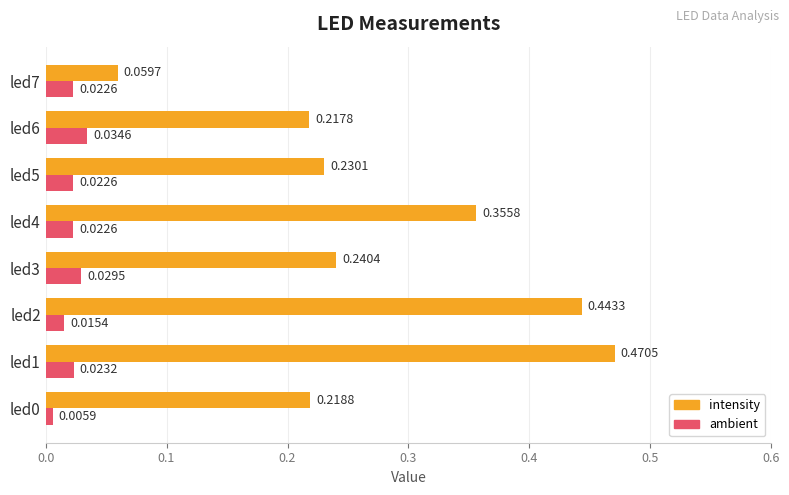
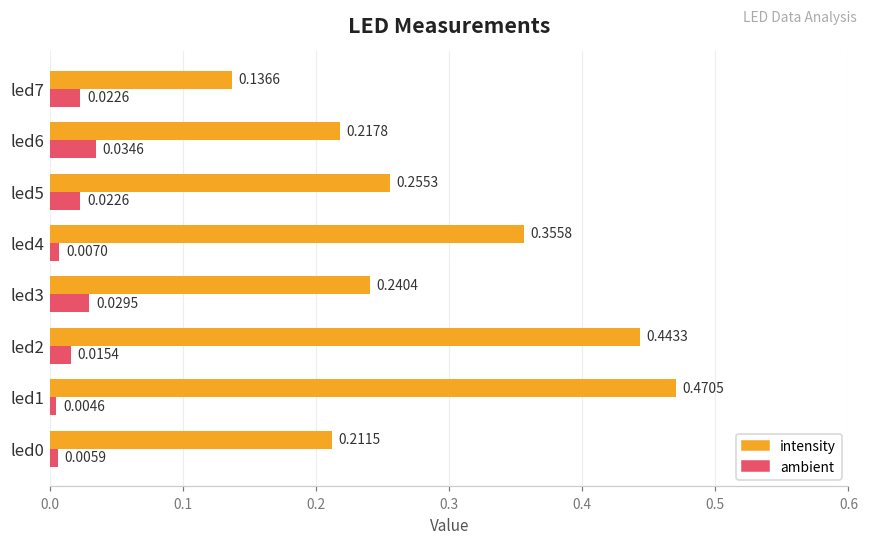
intensity, led7: 0.0597 -> 0.1366
intensity, led5: 0.2301 -> 0.2553
ambient, led4: 0.0226 -> 0.0070
ambient, led1: 0.0232 -> 0.0046
intensity, led0: 0.2188 -> 0.2115
